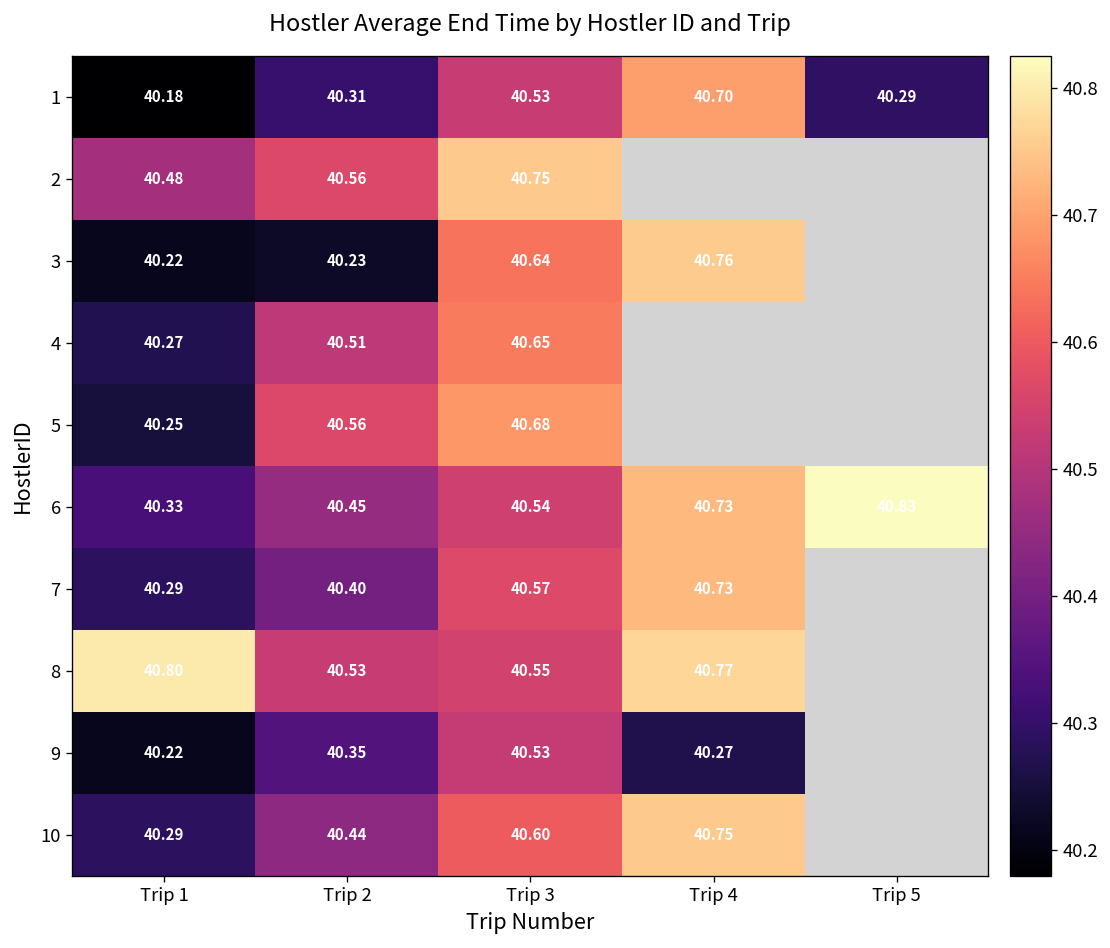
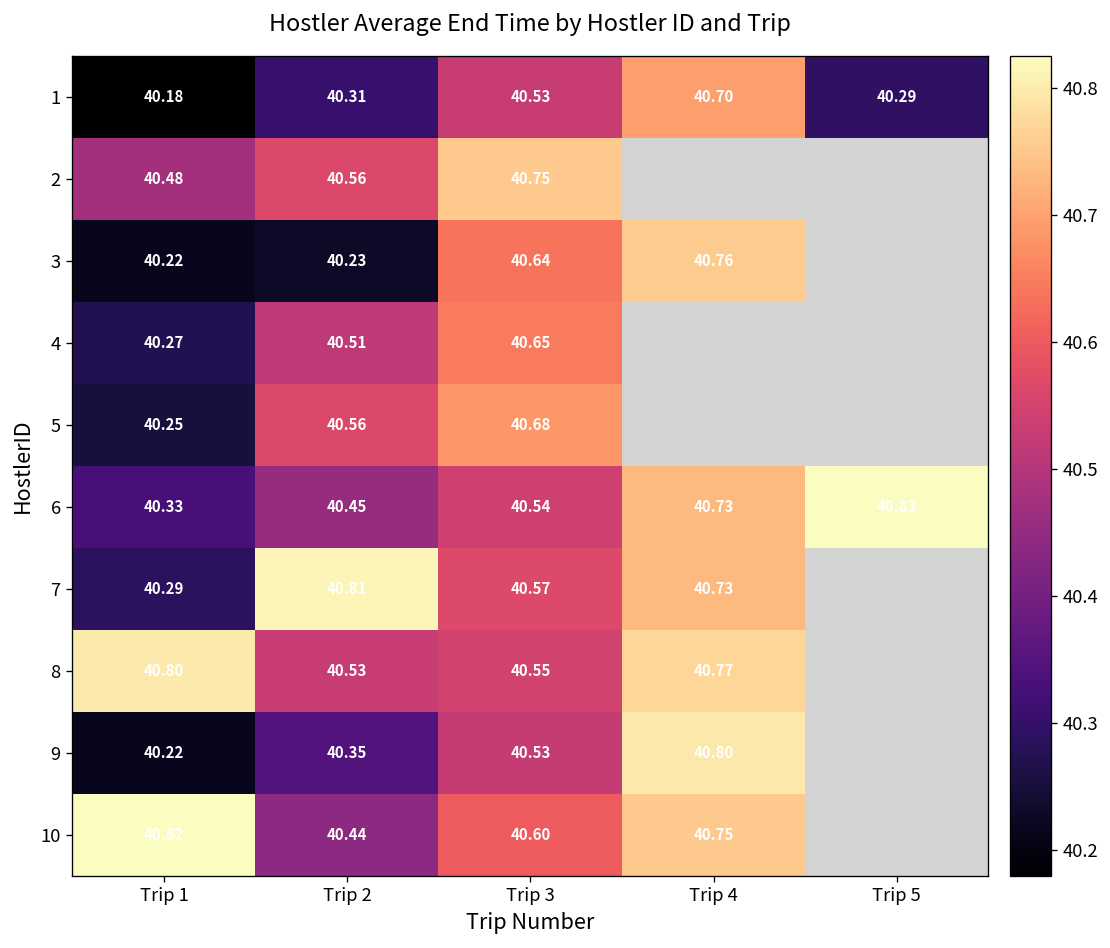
7, Trip 2: 40.40 -> 40.81
9, Trip 4: 40.27 -> 40.80
10, Trip 1: 40.29 -> 40.82
